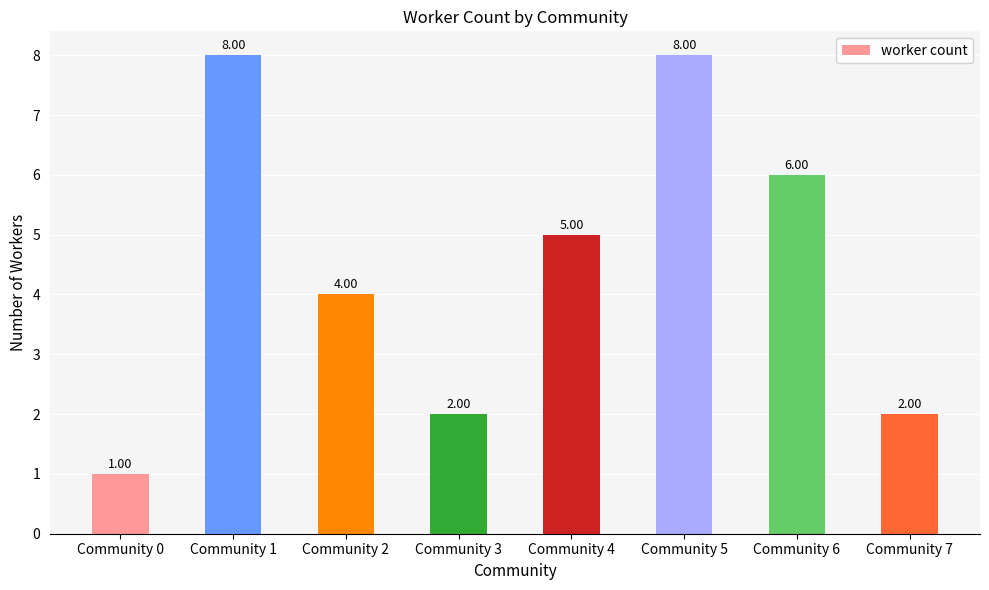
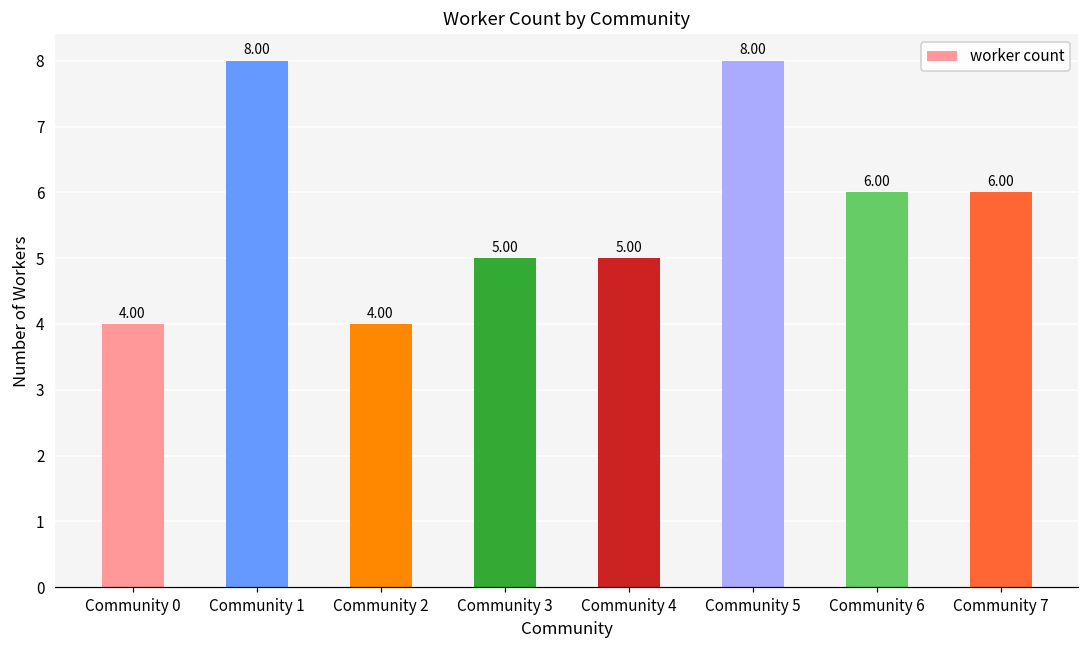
Community 0: 1.00 -> 4.00
Community 3: 2.00 -> 5.00
Community 7: 2.00 -> 6.00
